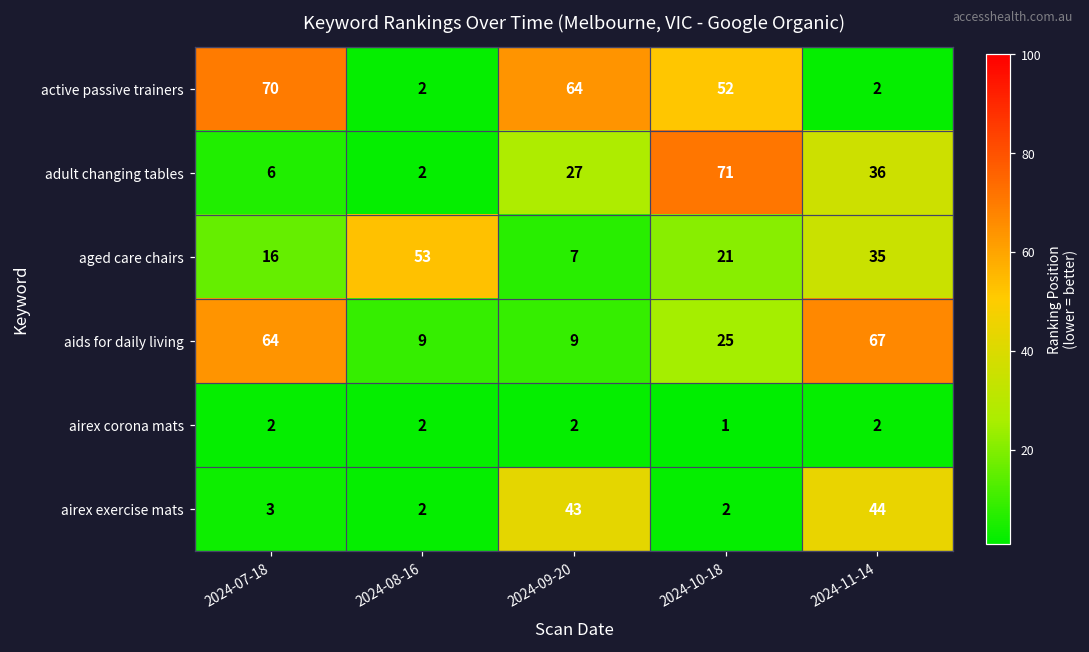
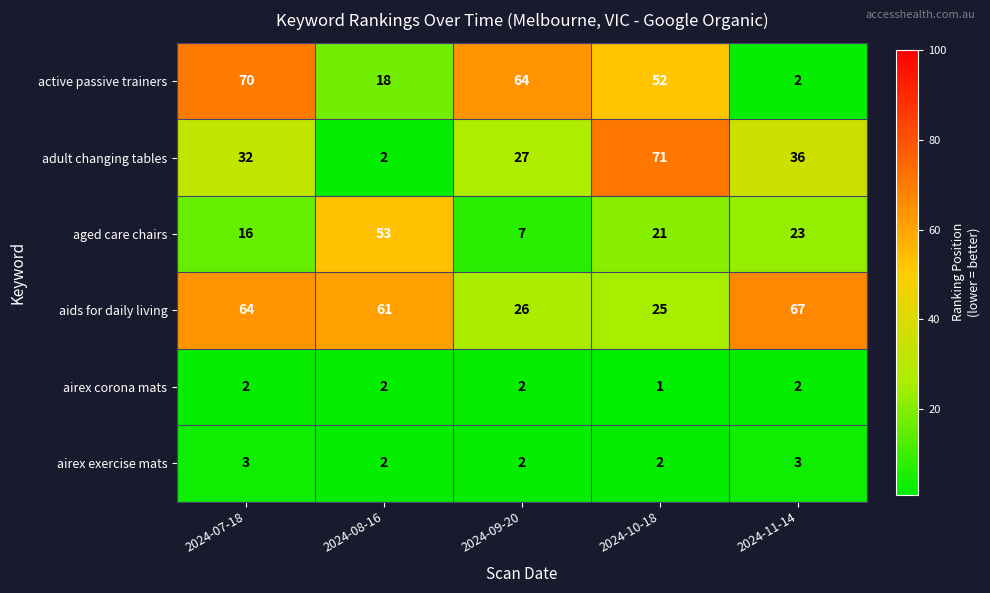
active passive trainers, 2024-08-16: 2 -> 18
adult changing tables, 2024-07-18: 6 -> 32
aged care chairs, 2024-11-14: 35 -> 23
aids for daily living, 2024-08-16: 9 -> 61
aids for daily living, 2024-09-20: 9 -> 26
airex exercise mats, 2024-09-20: 43 -> 2
airex exercise mats, 2024-11-14: 44 -> 3
